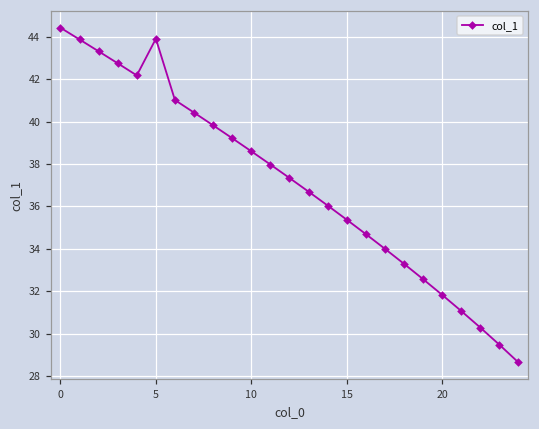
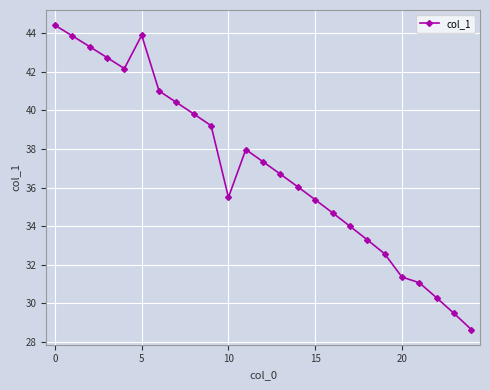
10: 38.6 -> 35.5
20: 31.8 -> 31.4
